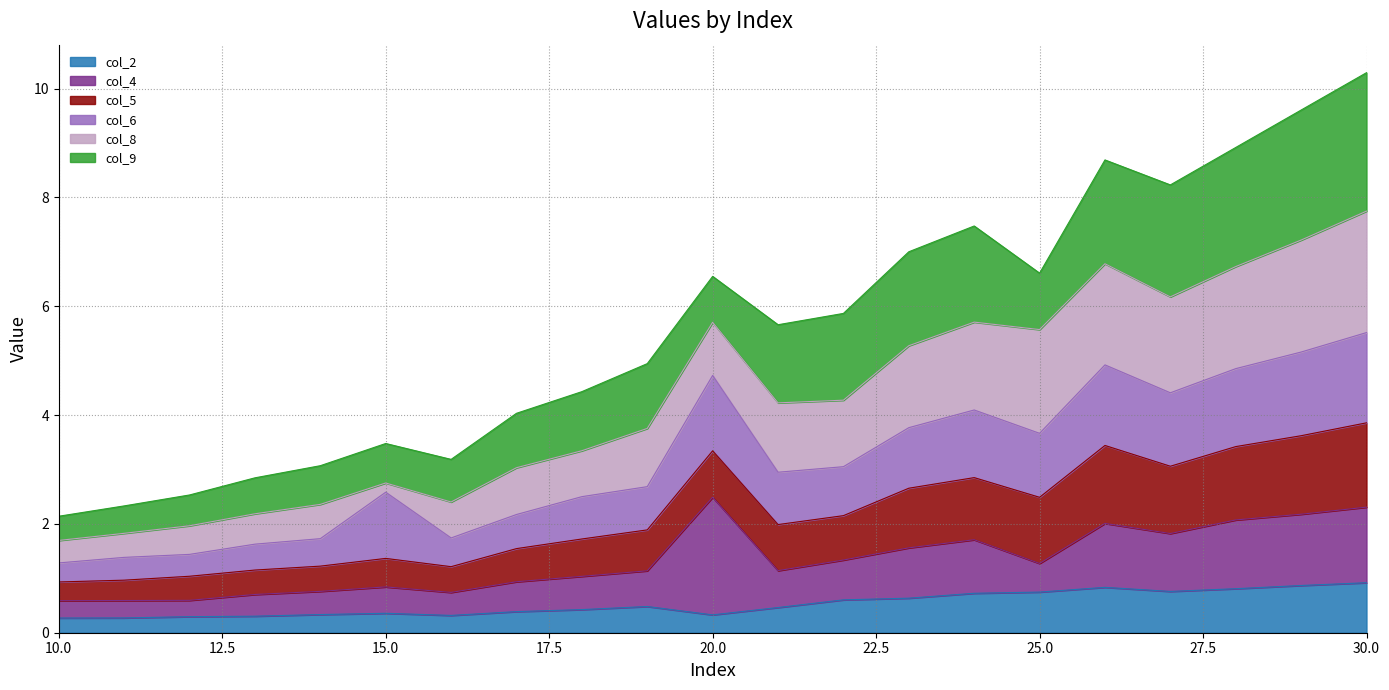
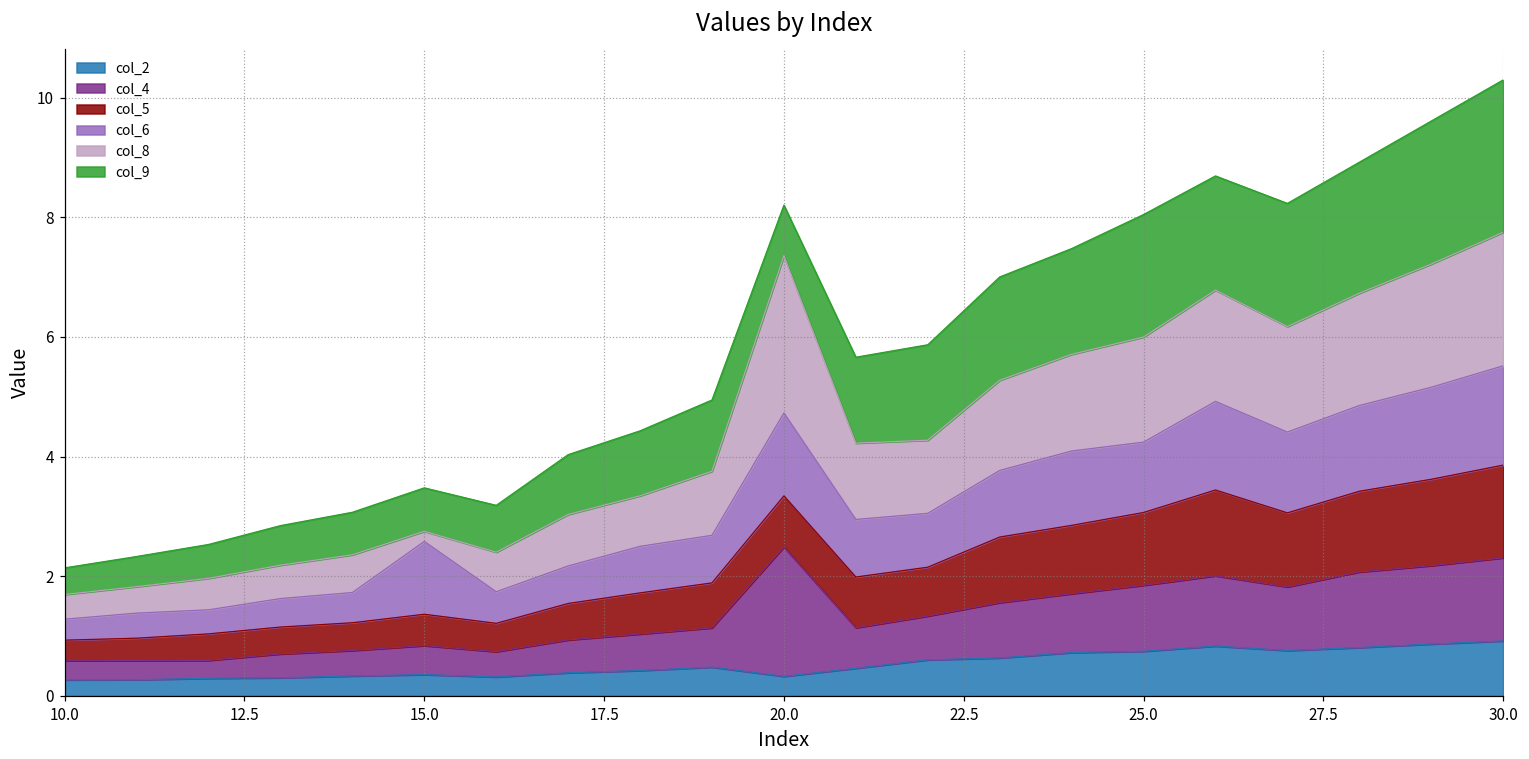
col_8, 20.0: 1.0 -> 2.6
col_4, 25.0: 0.5 -> 1.1
col_8, 25.0: 1.9 -> 1.8
col_9, 25.0: 1.0 -> 2.0
